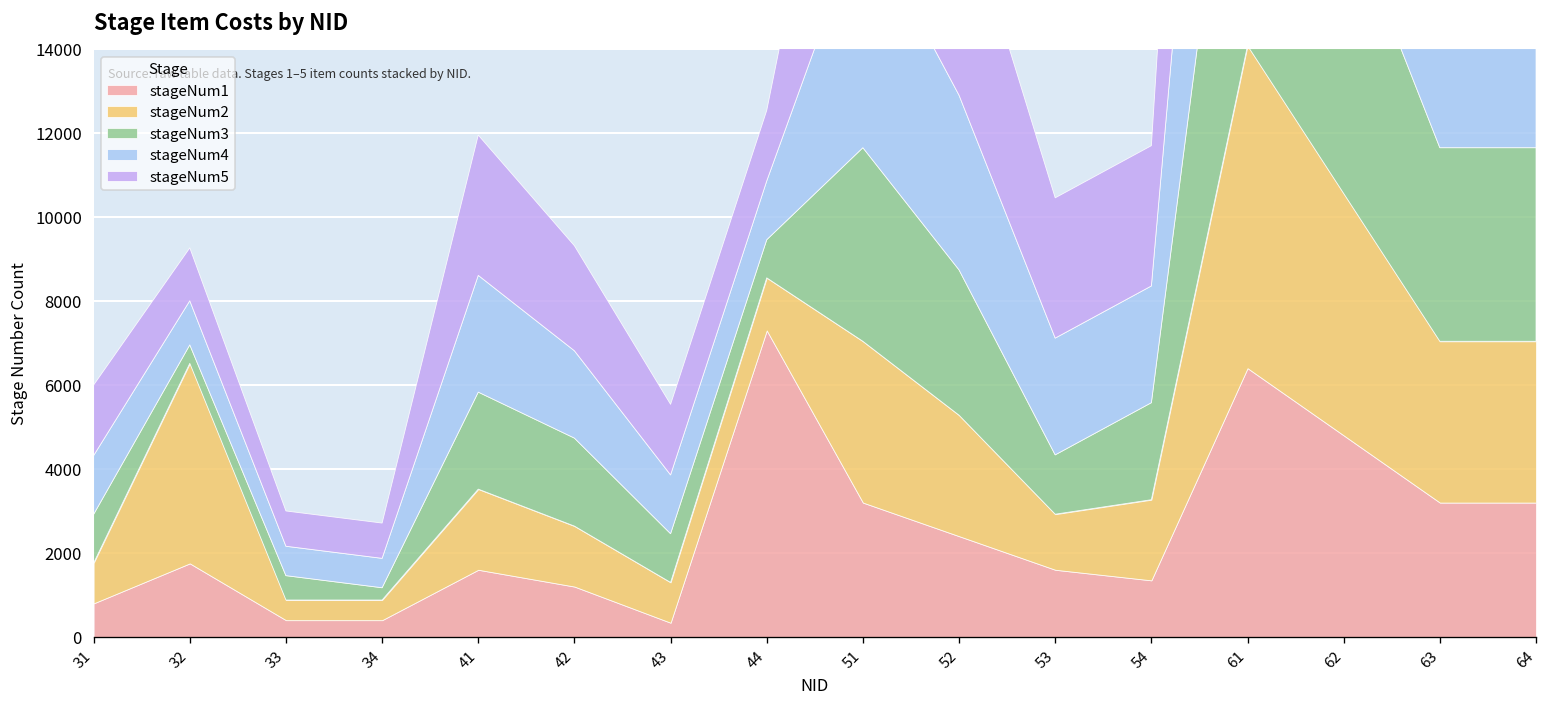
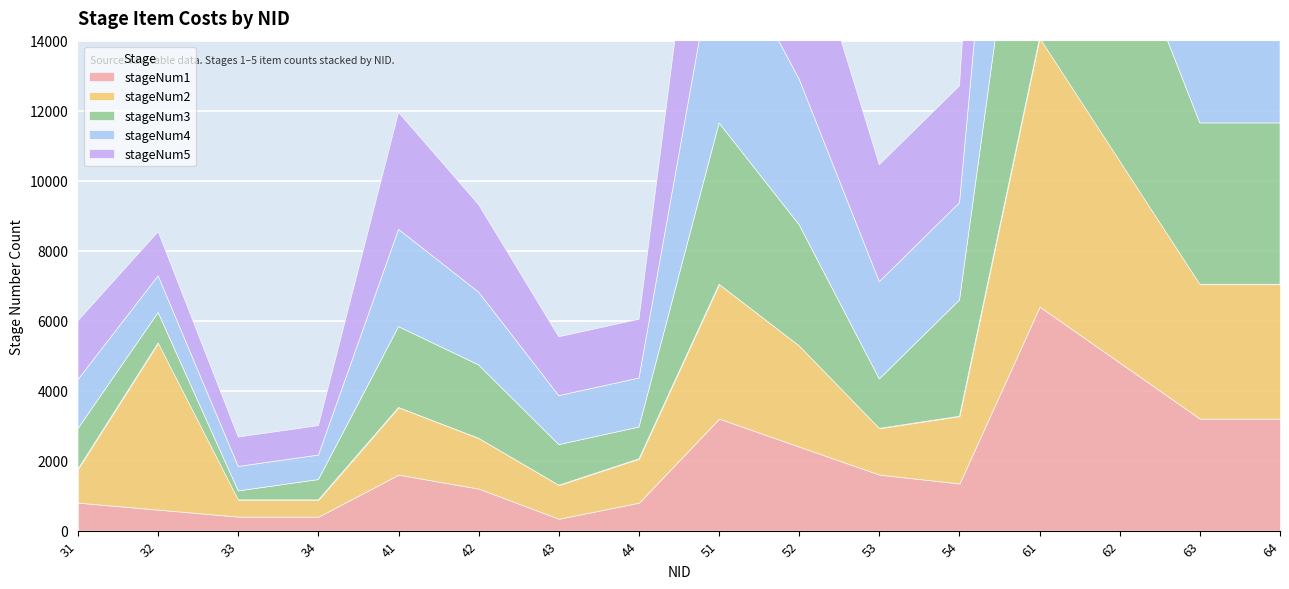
stageNum1, 32: 1800 -> 600
stageNum3, 32: 400 -> 900
stageNum3, 33: 600 -> 300
stageNum3, 34: 300 -> 600
stageNum1, 44: 7300 -> 800
stageNum3, 54: 2300 -> 3300
